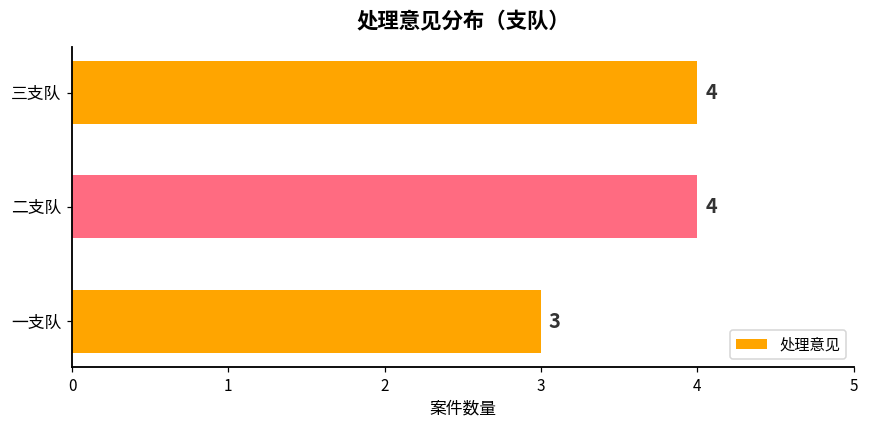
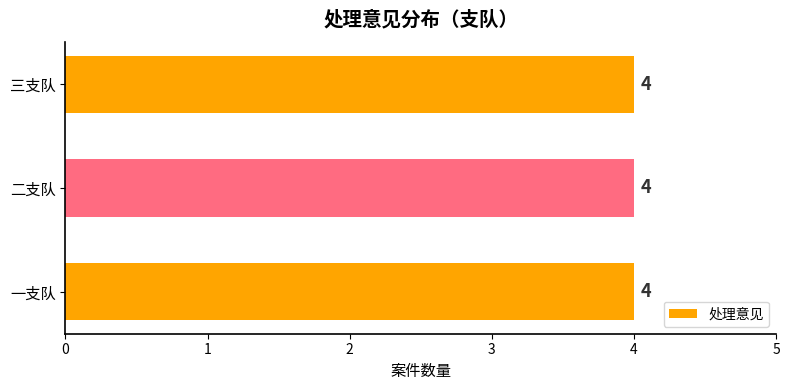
一支队: 3 -> 4
